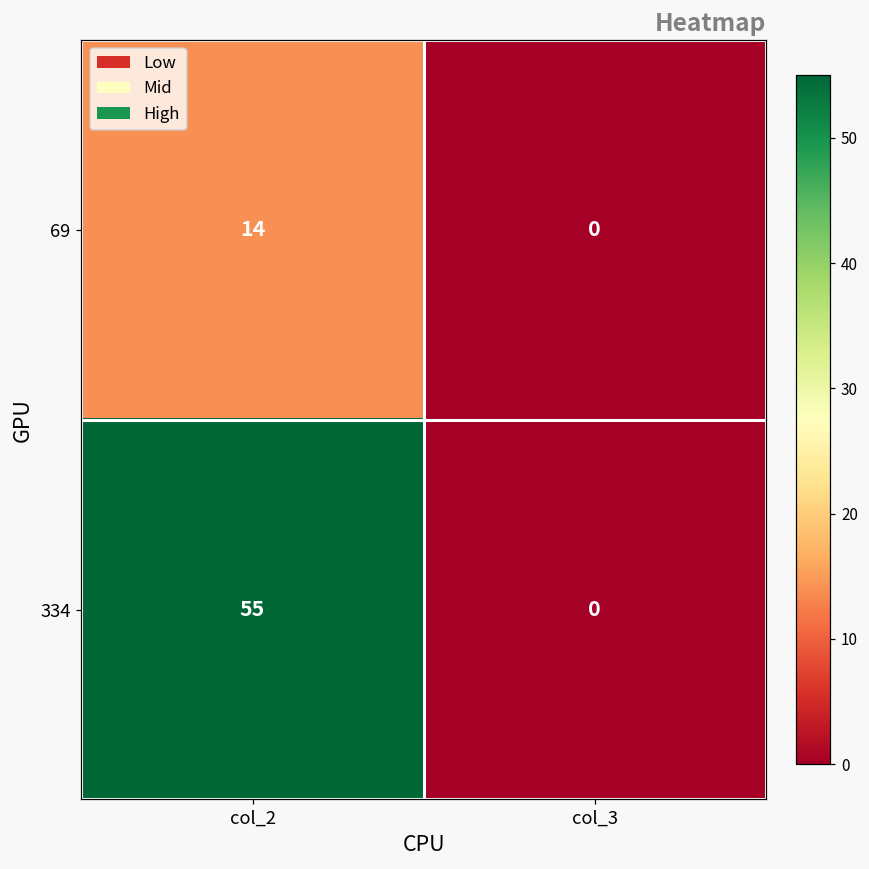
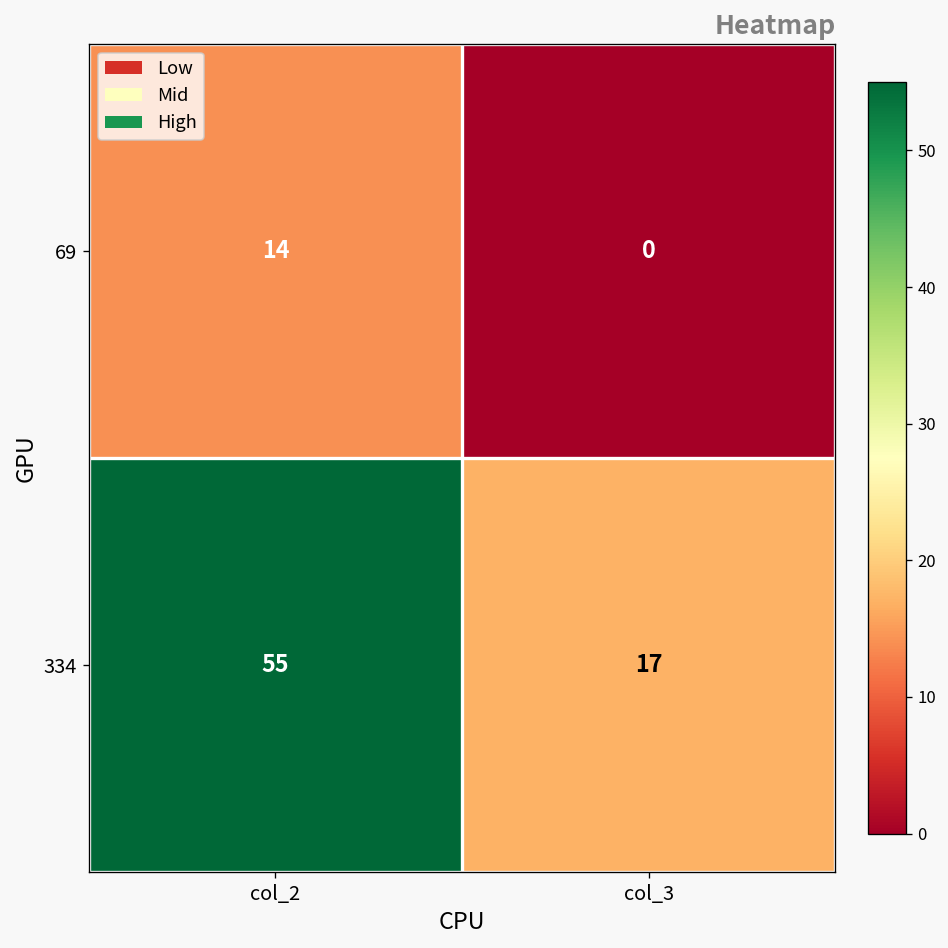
334, col_3: 0 -> 17
